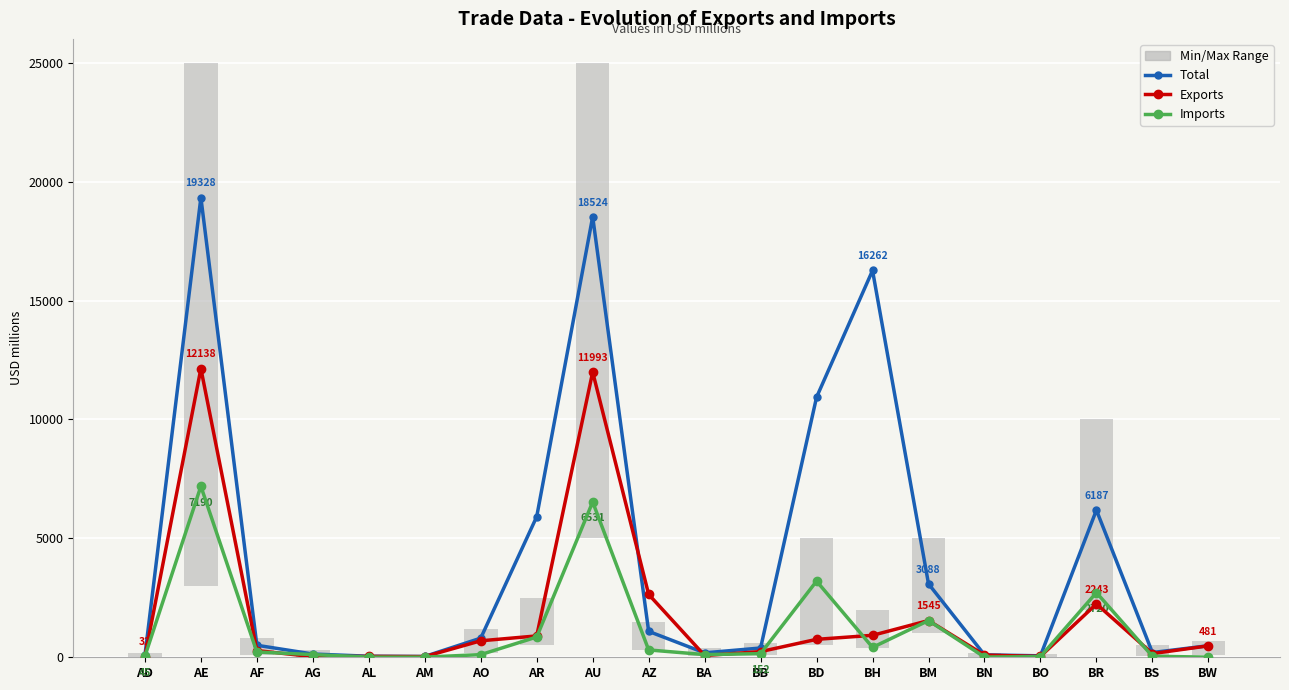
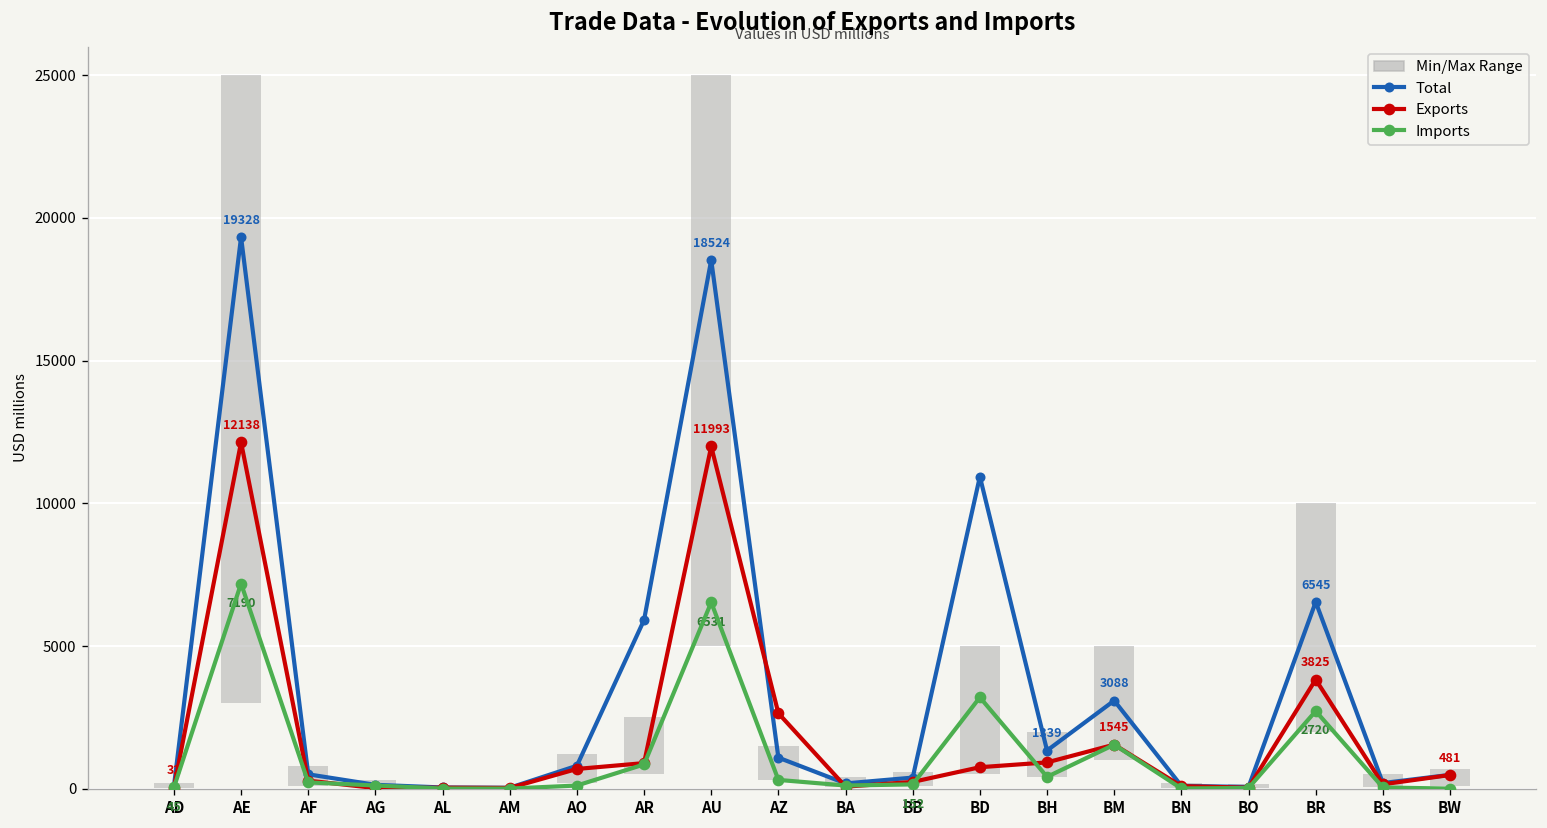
Total, BH: 16262 -> 1339
Total, BR: 6187 -> 6545
Exports, BR: 2243 -> 3825
